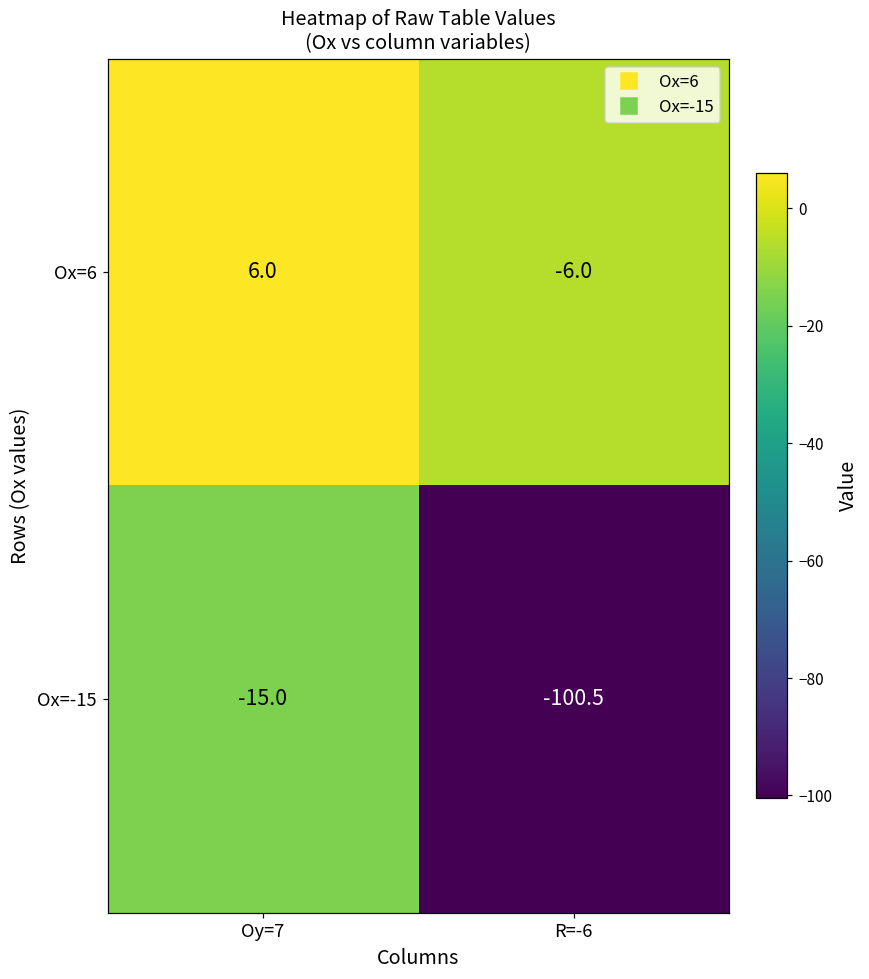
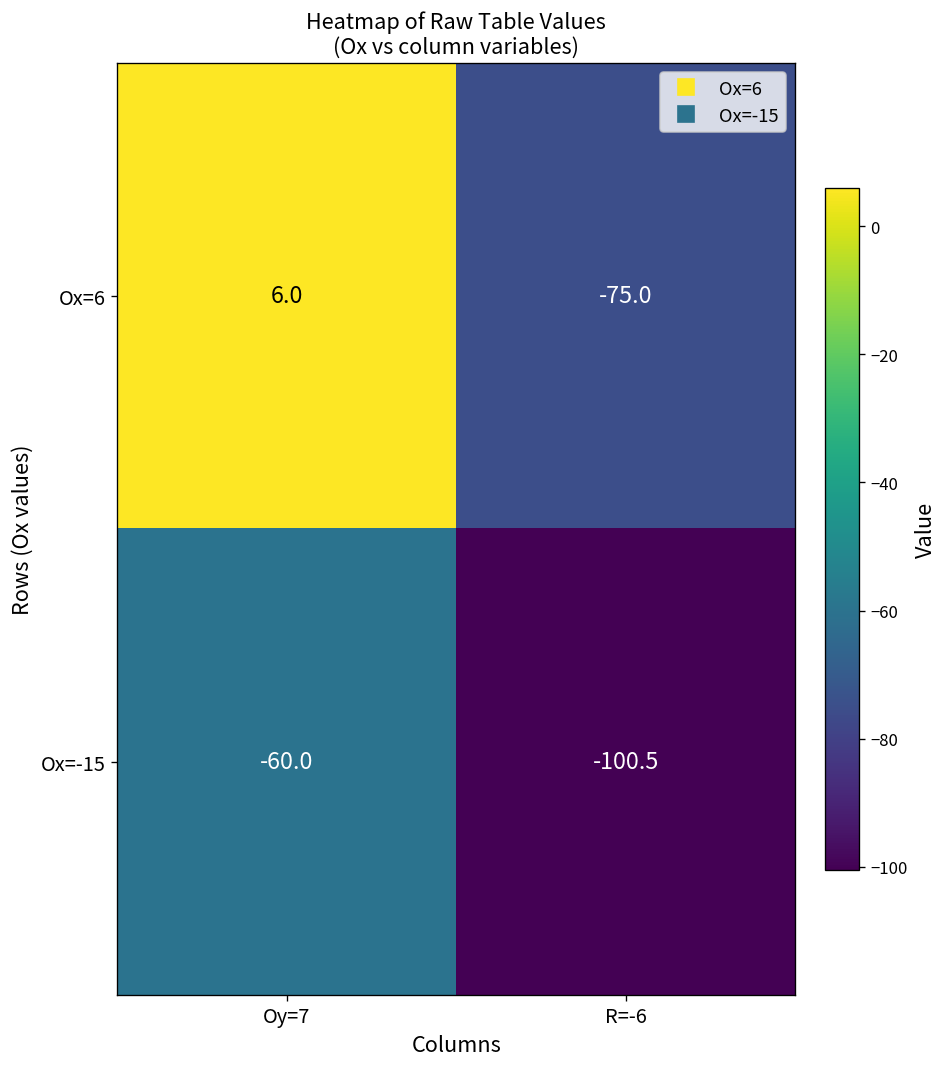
Ox=6, R=-6: -6.0 -> -75.0
Ox=-15, Oy=7: -15.0 -> -60.0
